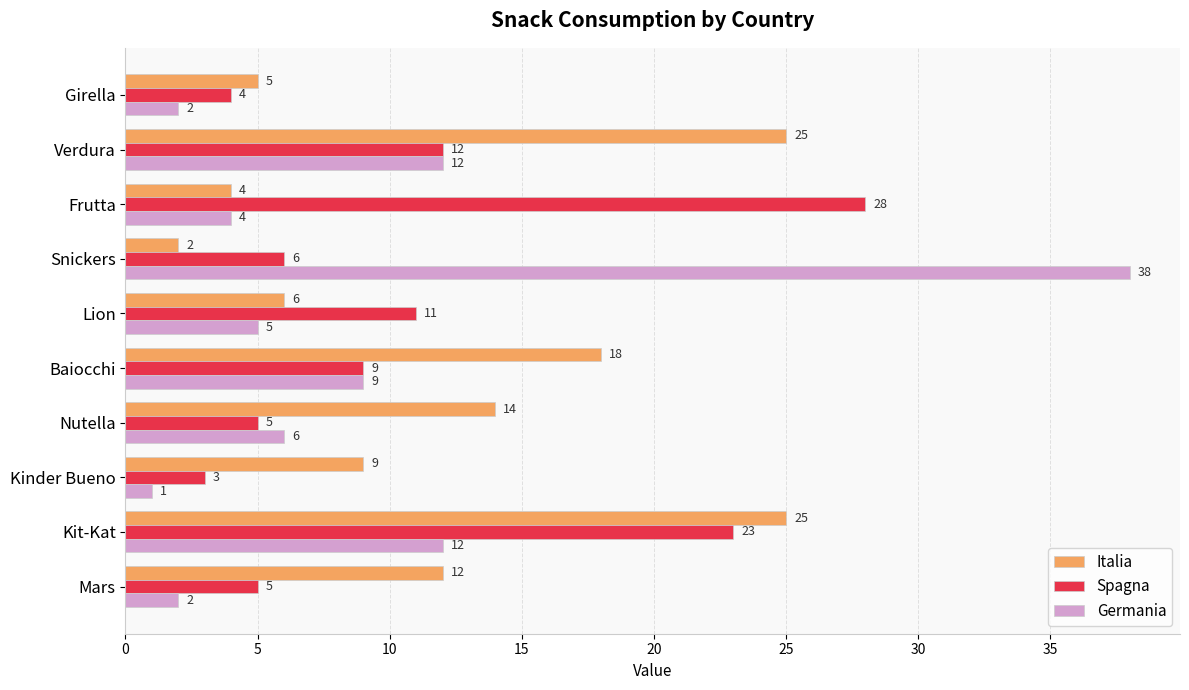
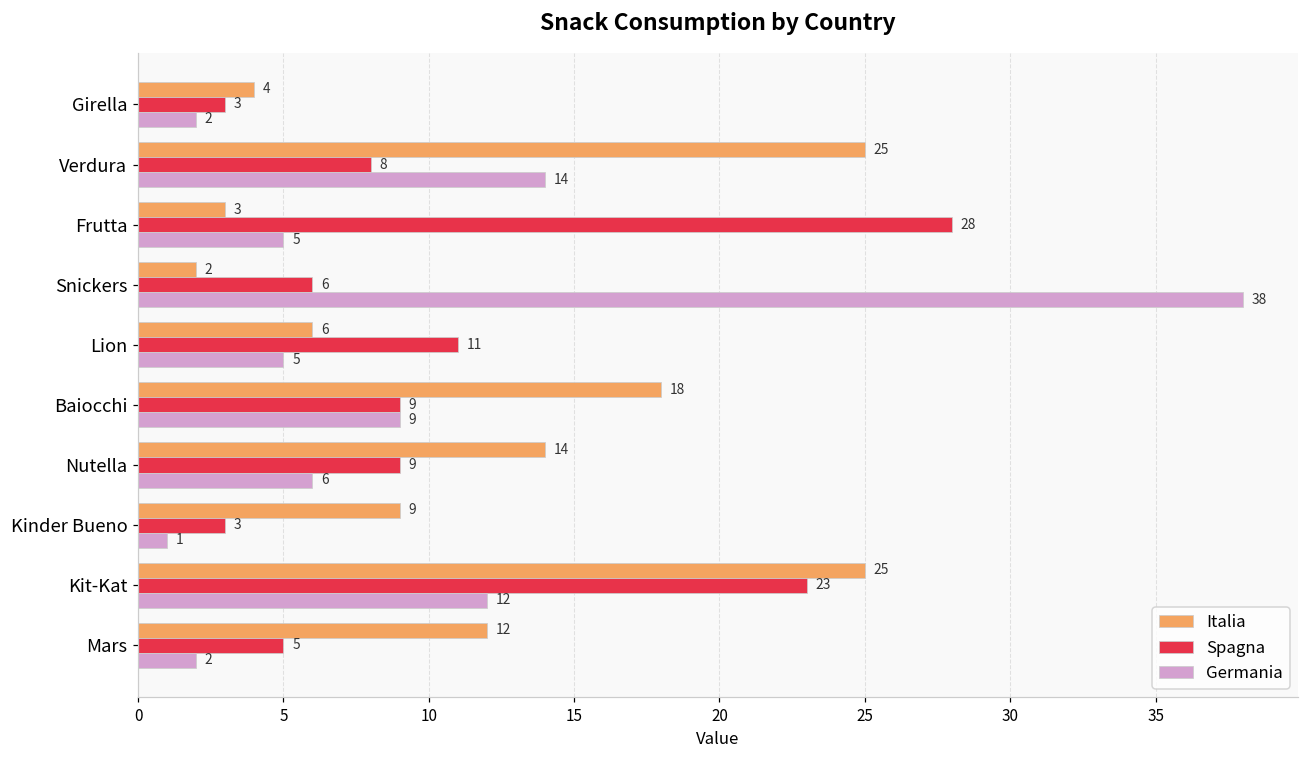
Italia, Girella: 5 -> 4
Spagna, Girella: 4 -> 3
Spagna, Verdura: 12 -> 8
Germania, Verdura: 12 -> 14
Italia, Frutta: 4 -> 3
Germania, Frutta: 4 -> 5
Spagna, Nutella: 5 -> 9
